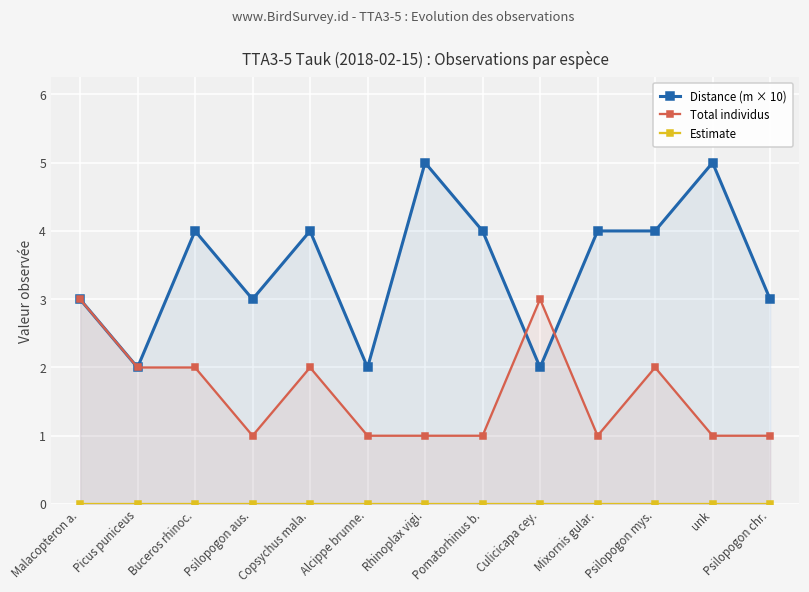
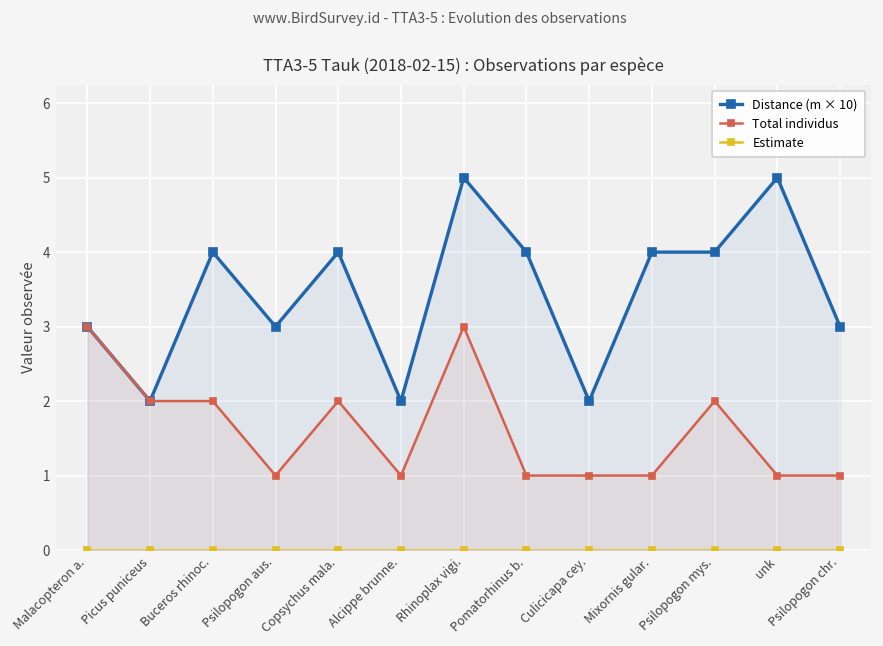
Total individus, Rhinoplax vigi.: 1 -> 3
Total individus, Culicicapa cey.: 3 -> 1
